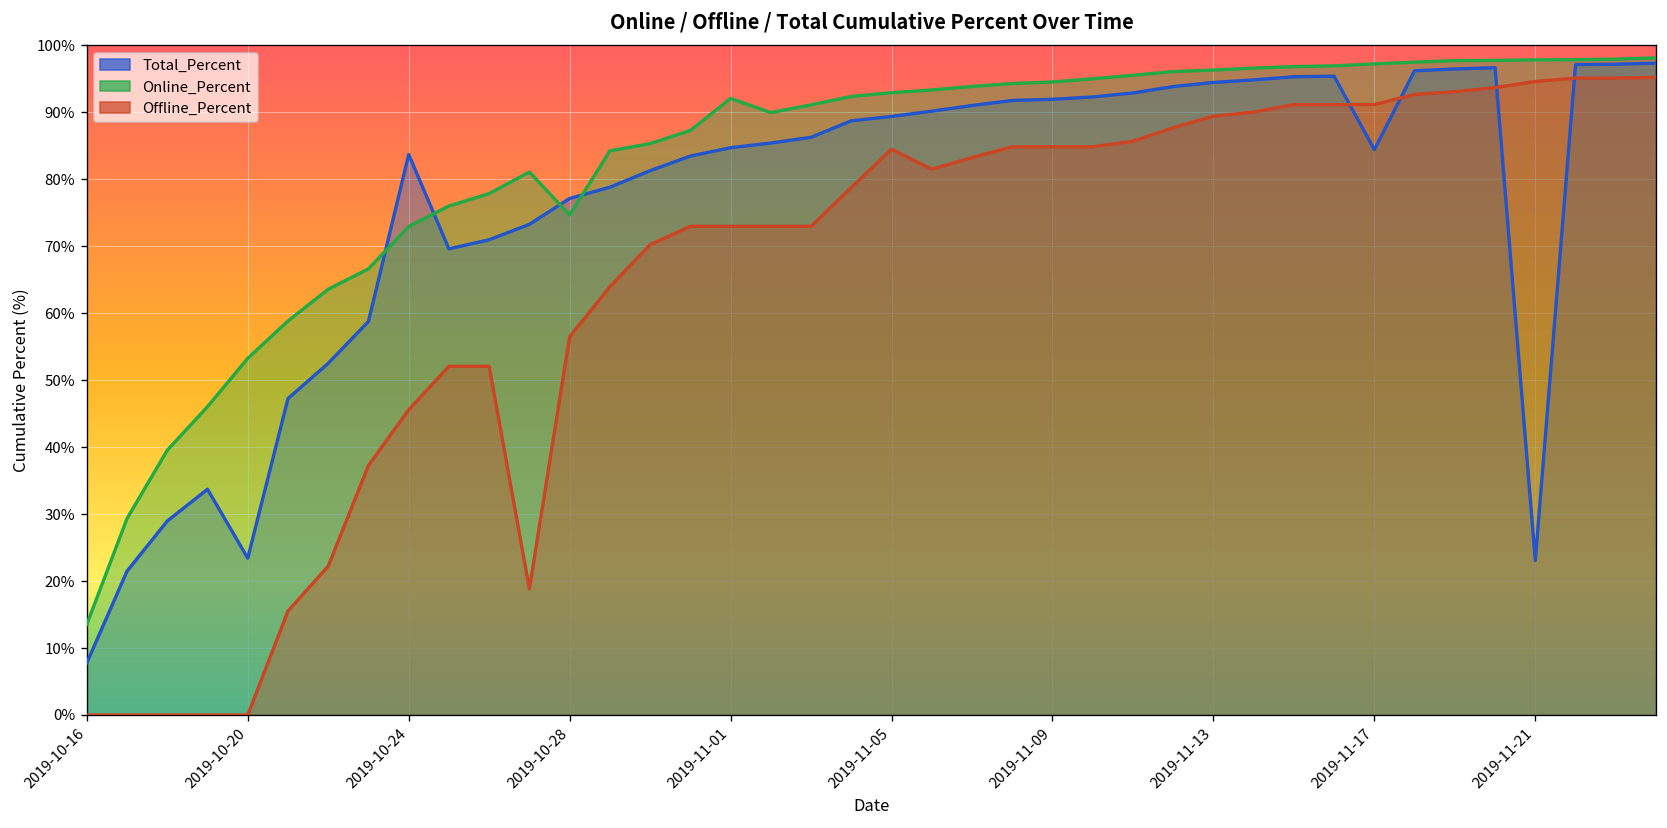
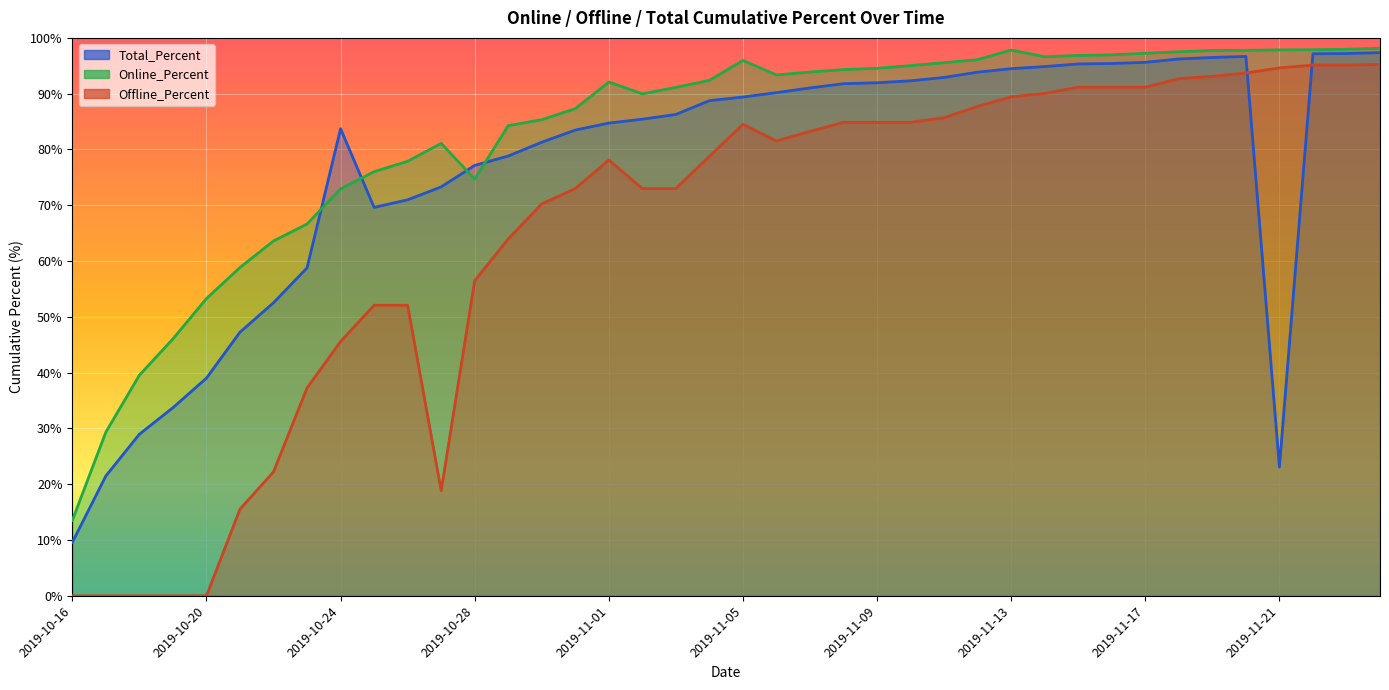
Total_Percent, 2019-10-16: 8% -> 10%
Total_Percent, 2019-10-20: 23% -> 39%
Offline_Percent, 2019-11-01: 73% -> 78%
Online_Percent, 2019-11-05: 93% -> 96%
Online_Percent, 2019-11-13: 96% -> 98%
Total_Percent, 2019-11-17: 84% -> 96%
